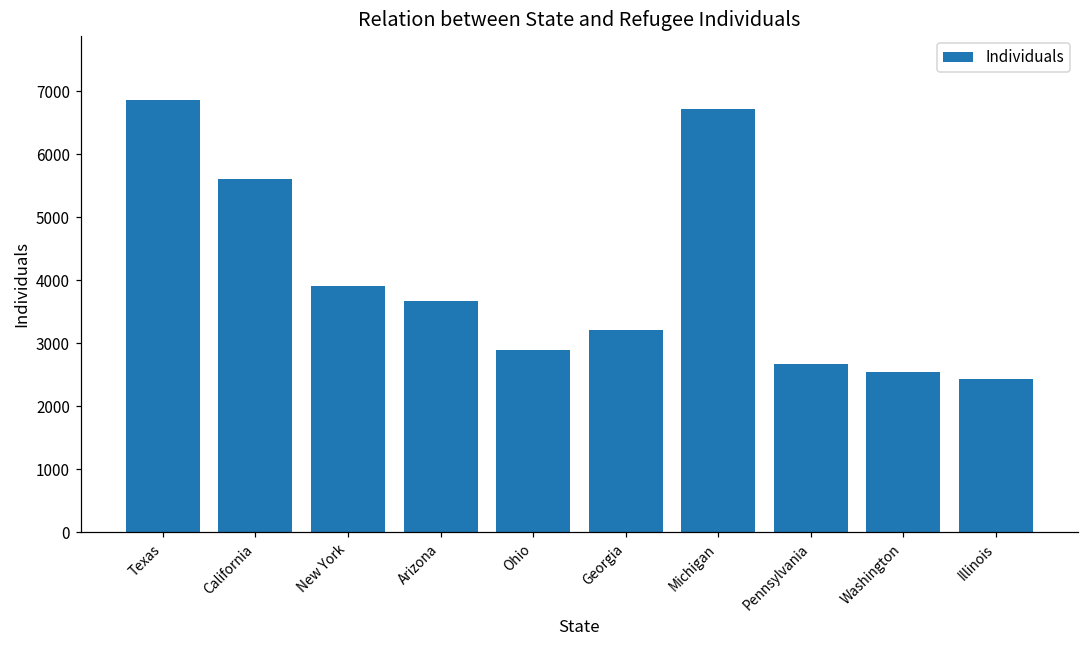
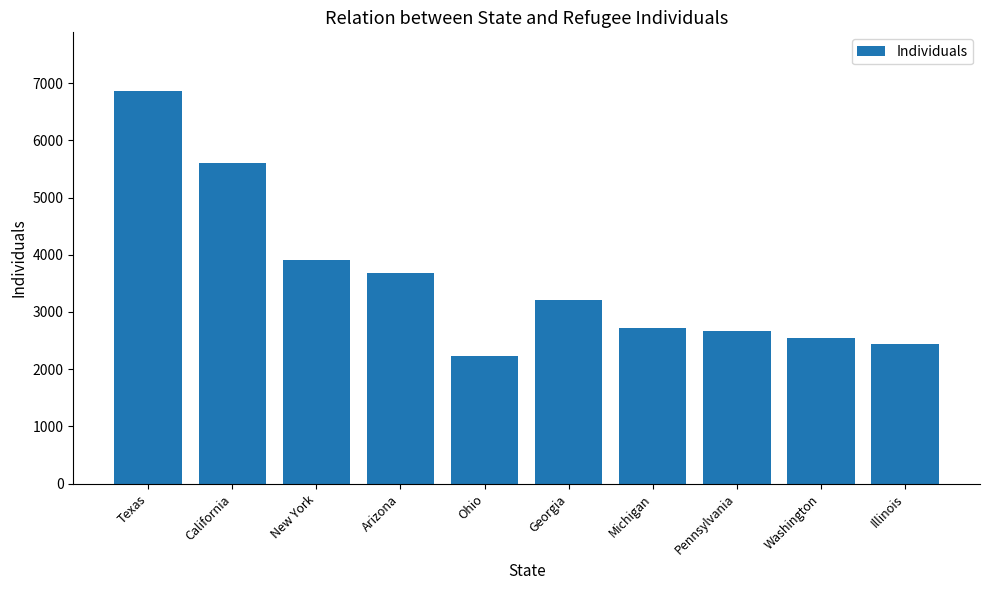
Ohio: 2900 -> 2200
Michigan: 6700 -> 2700
